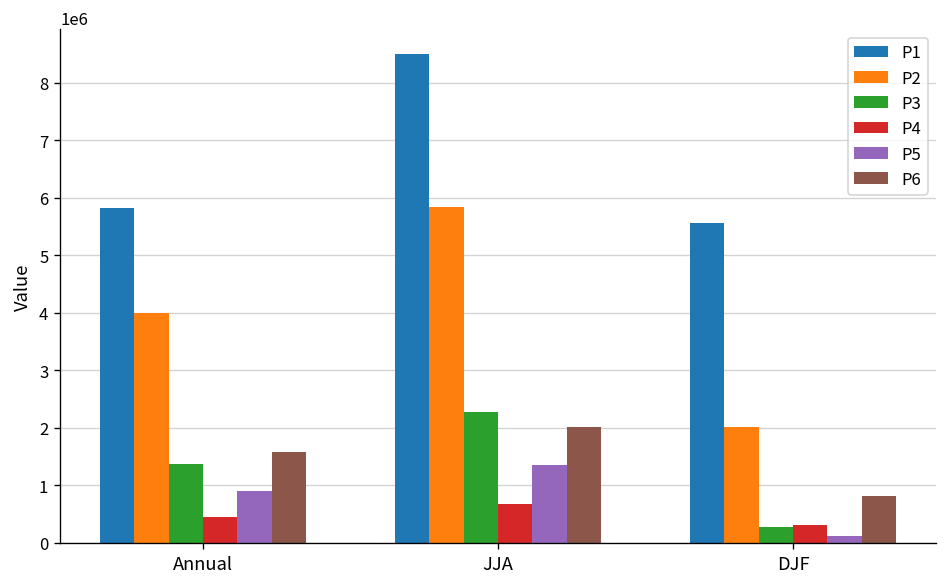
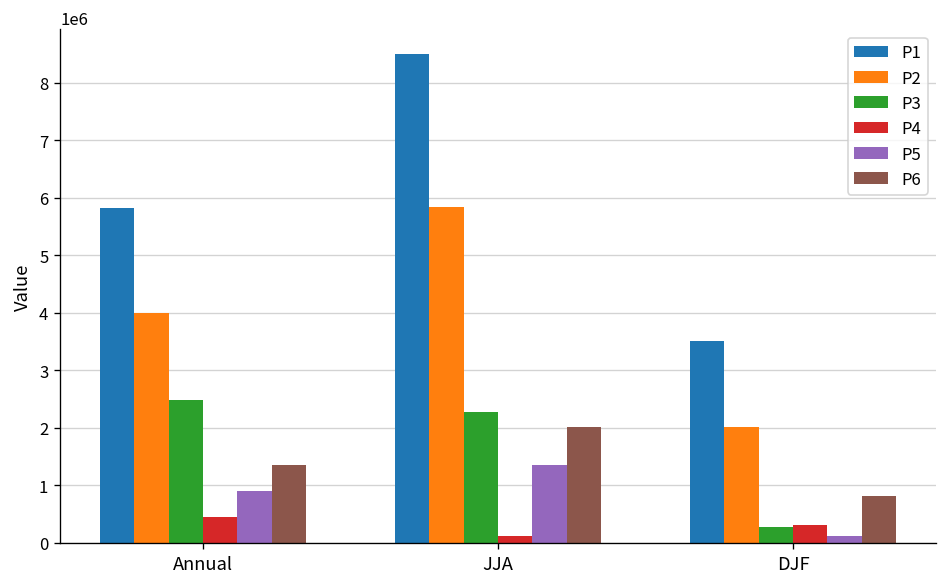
P3, Annual: 1400000 -> 2500000
P6, Annual: 1600000 -> 1400000
P4, JJA: 700000 -> 100000
P1, DJF: 5600000 -> 3500000
